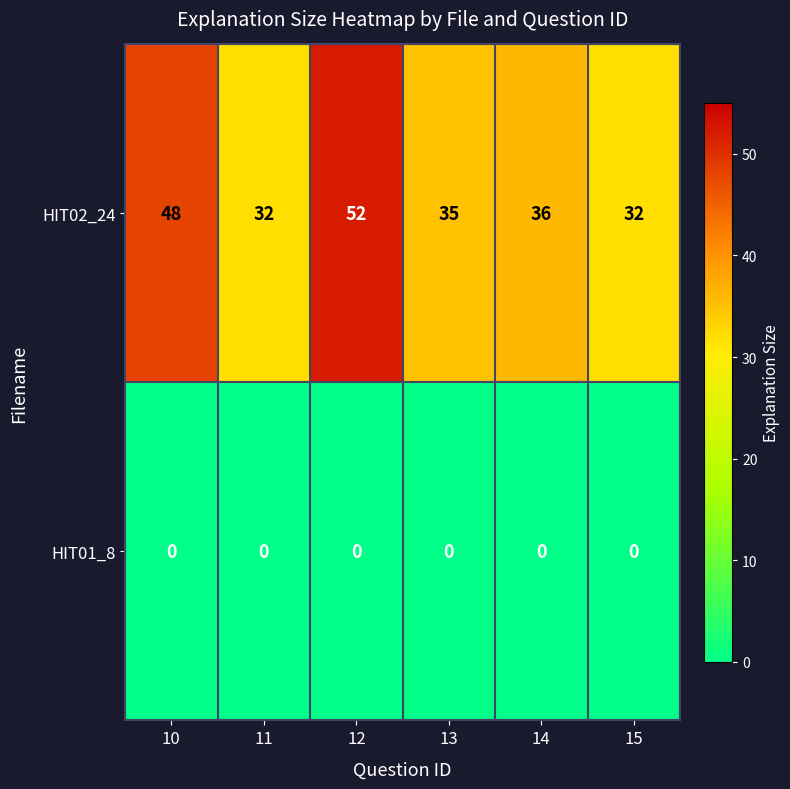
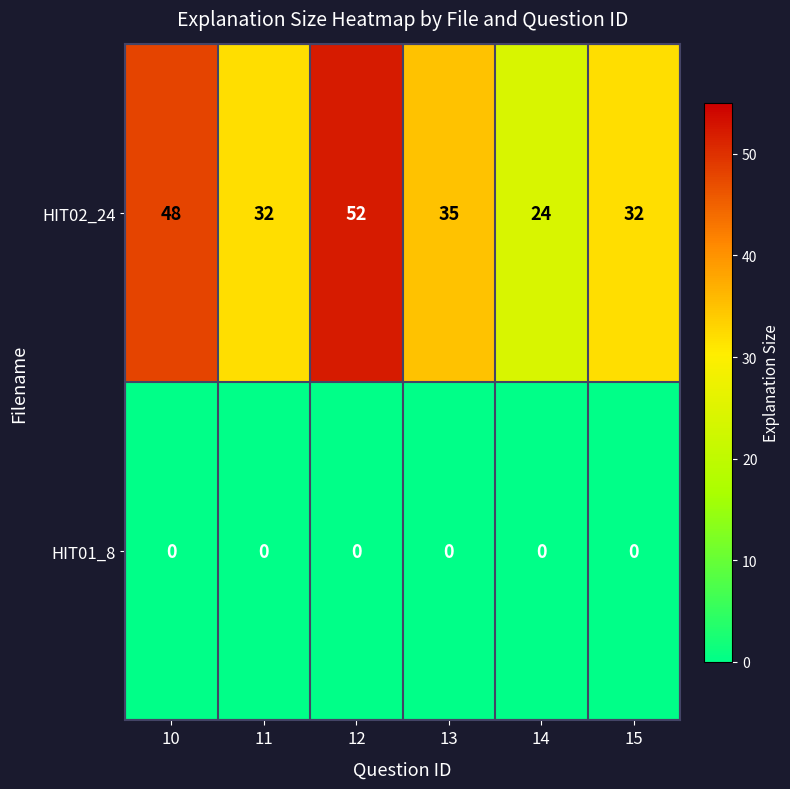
HIT02_24, 14: 36 -> 24
